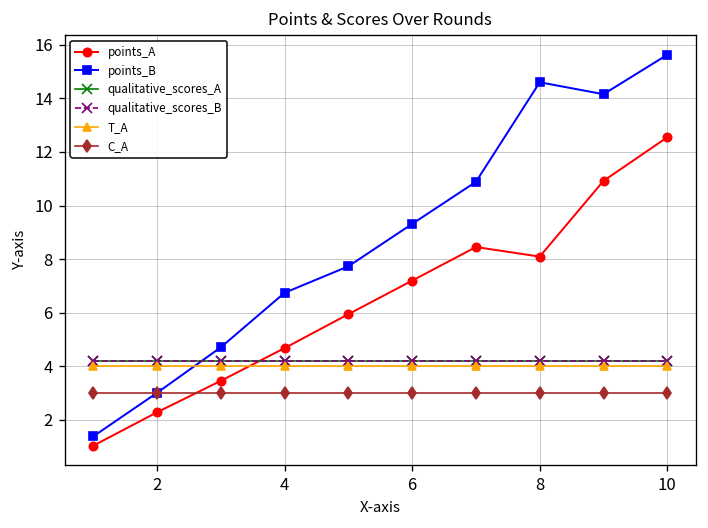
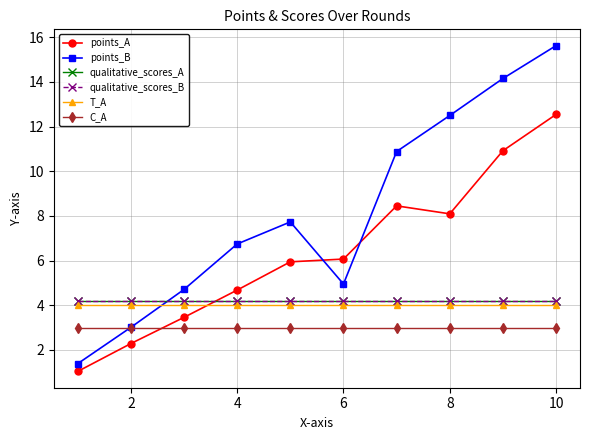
points_A, 6: 7.2 -> 6.1
points_B, 6: 9.3 -> 4.9
points_B, 8: 14.6 -> 12.5
